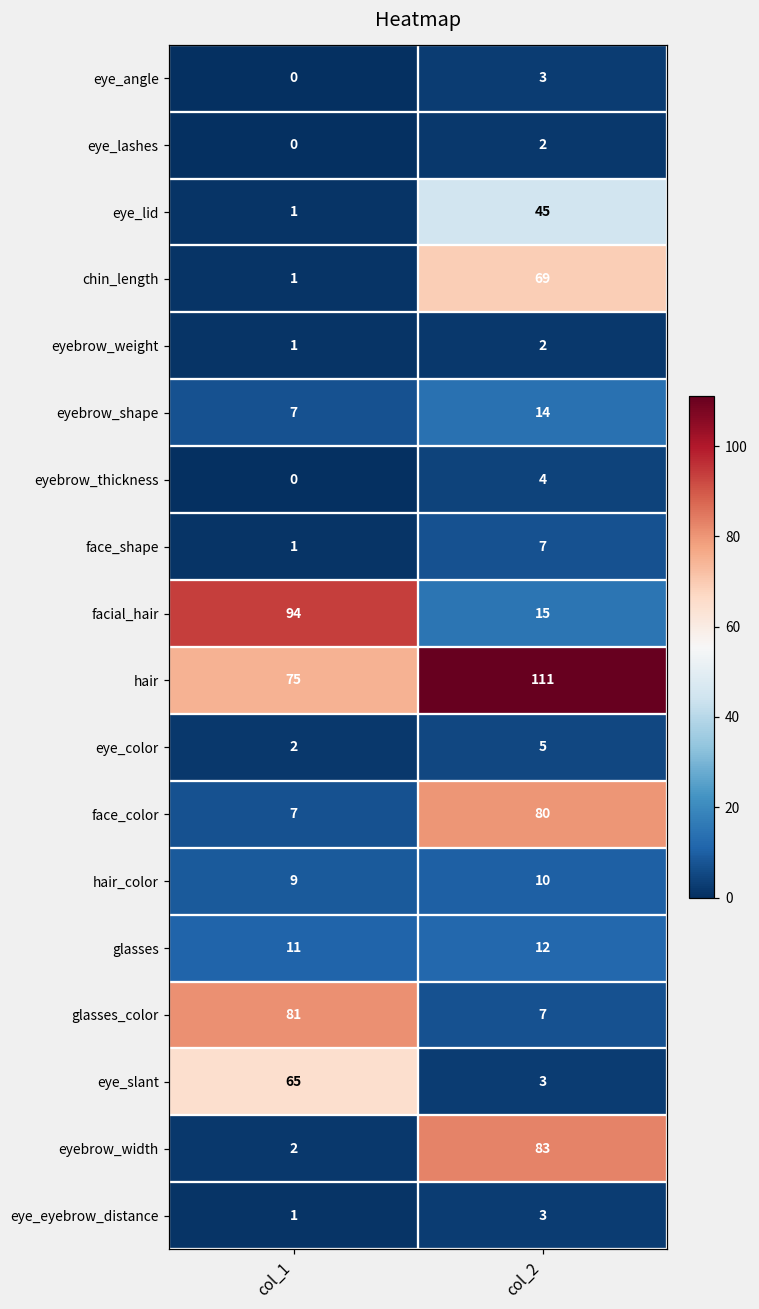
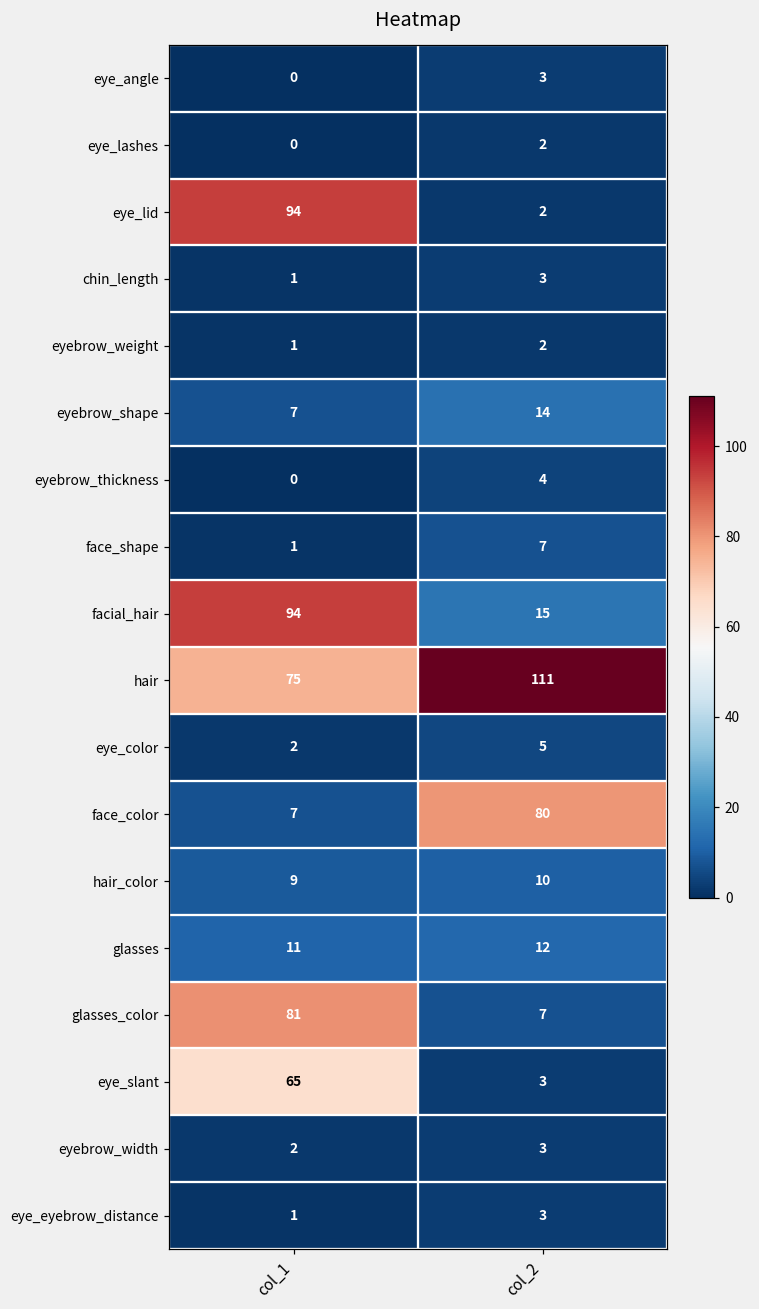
eye_lid, col_1: 1 -> 94
eye_lid, col_2: 45 -> 2
chin_length, col_2: 69 -> 3
eyebrow_width, col_2: 83 -> 3
